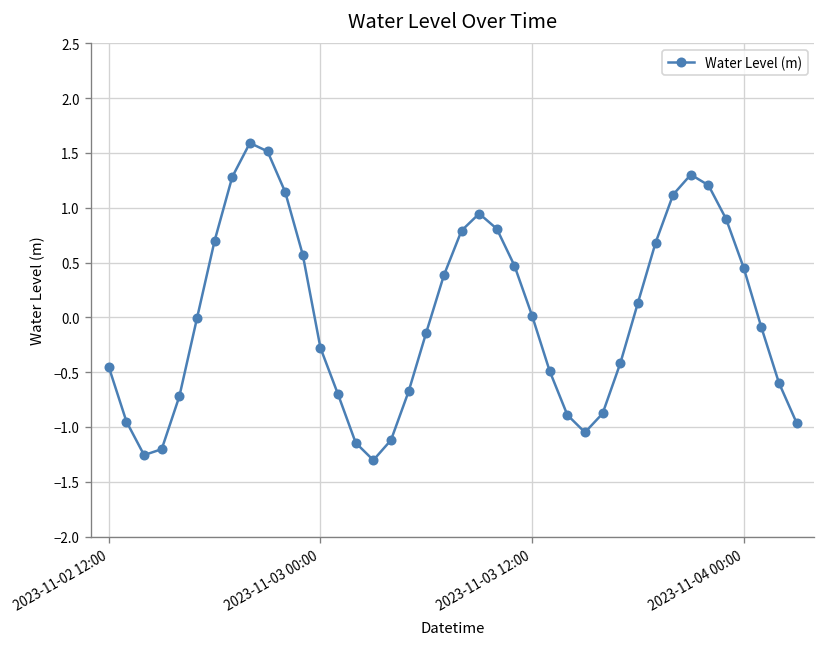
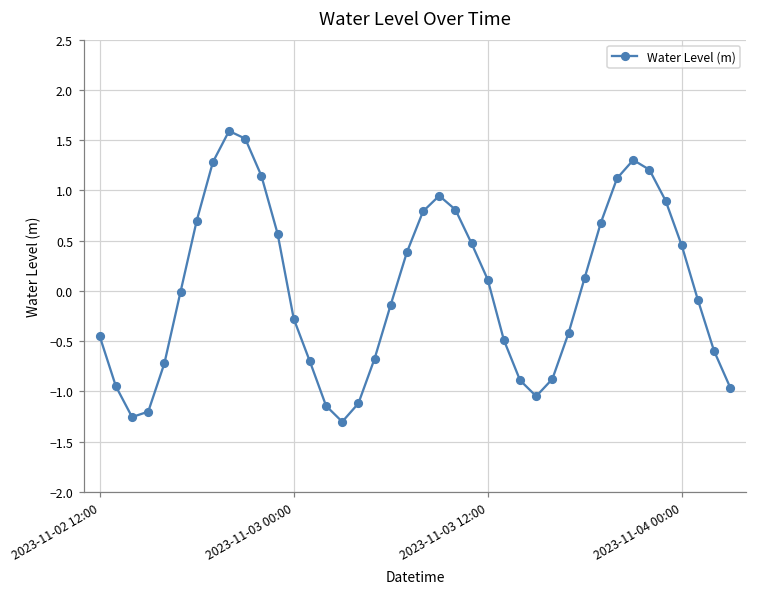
2023-11-03 12:00: 0.0 -> 0.1
